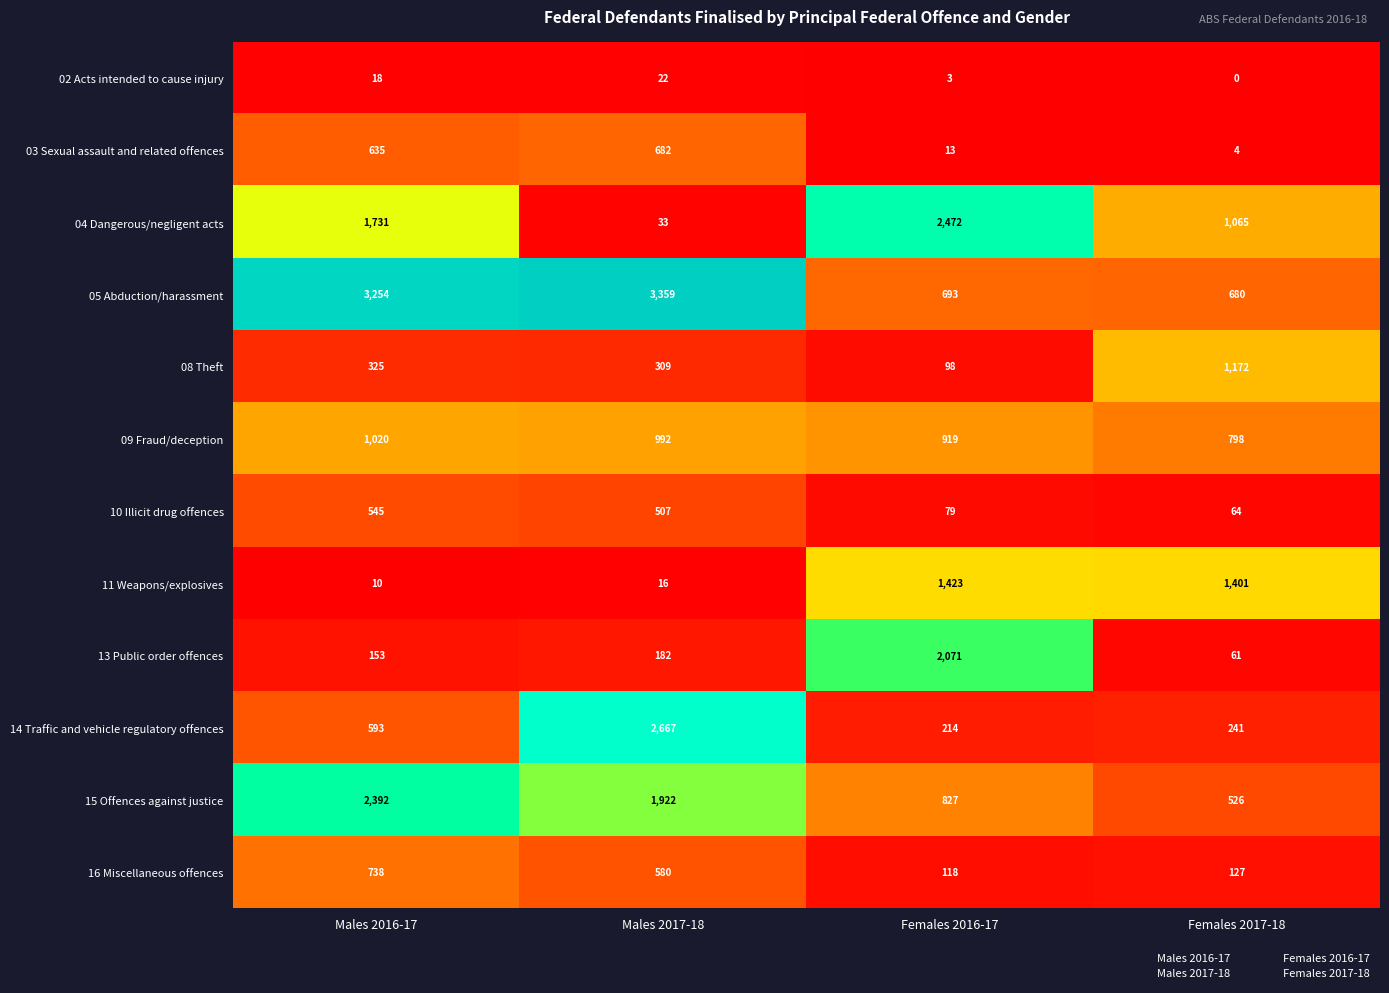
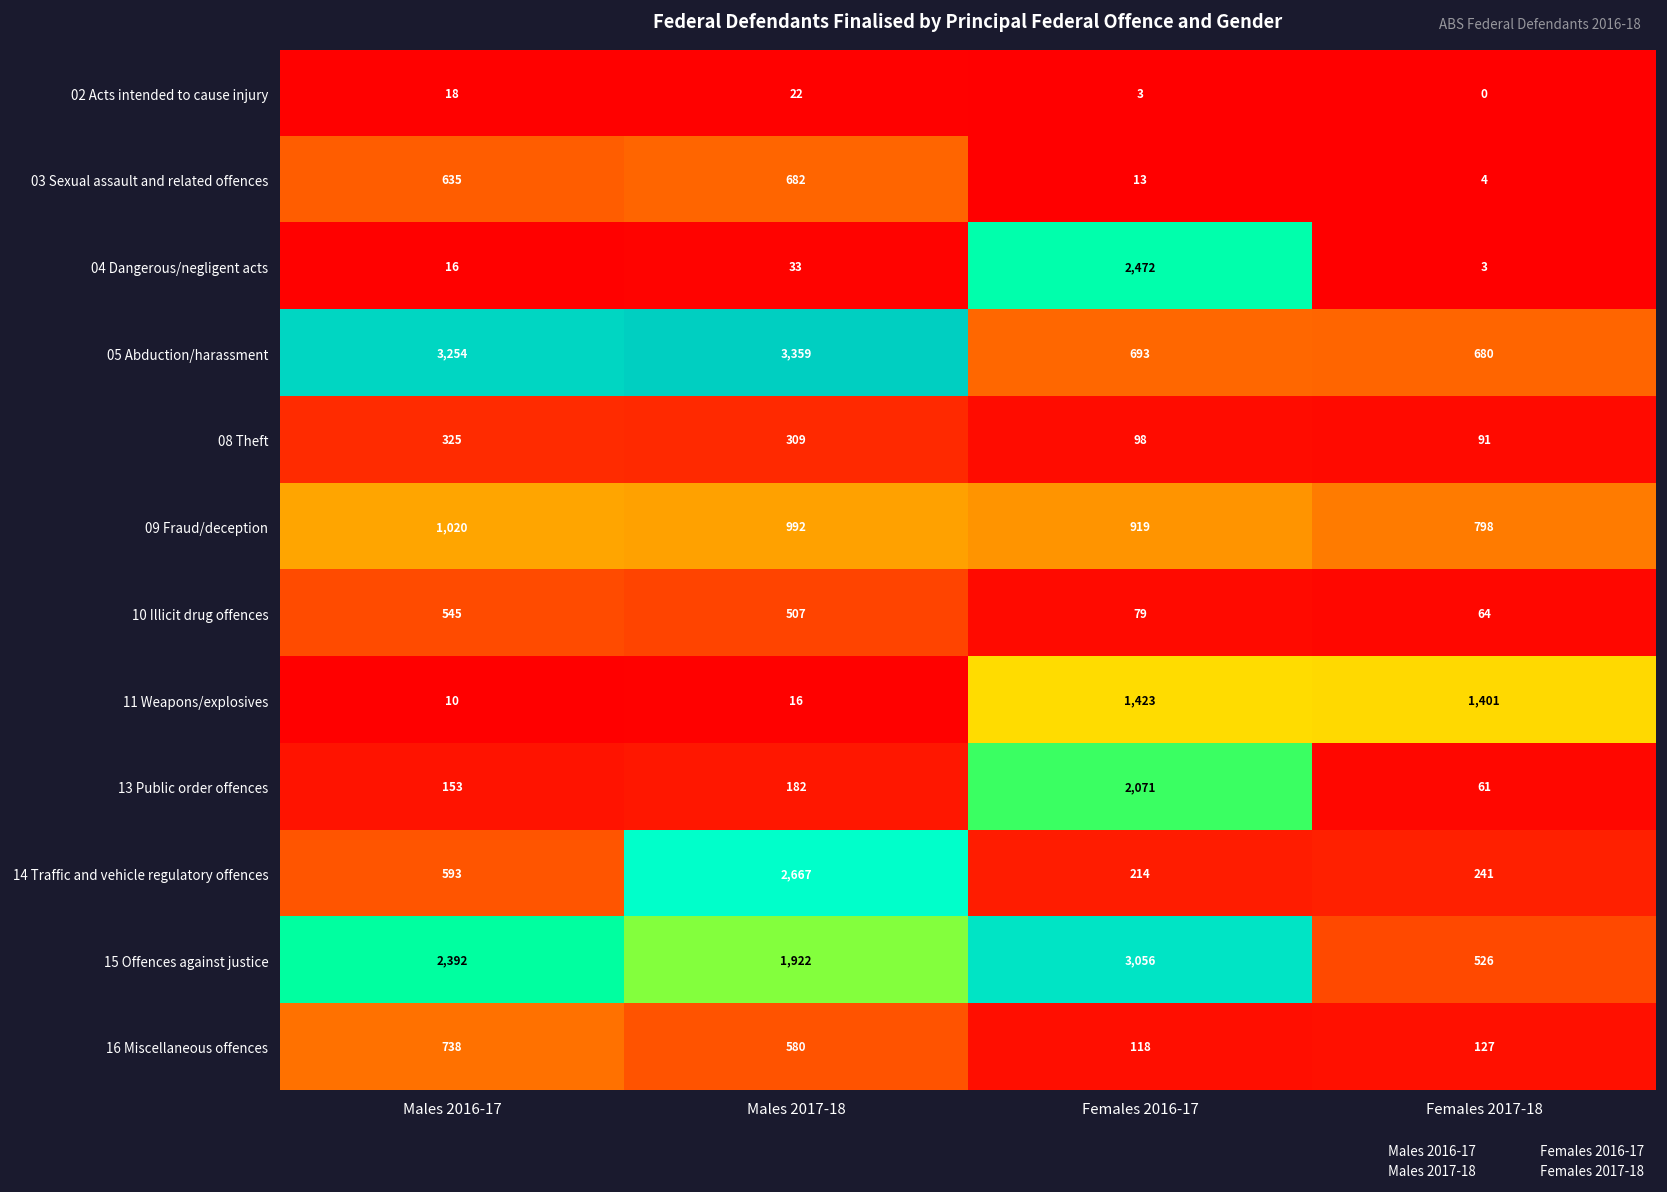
04 Dangerous/negligent acts, Males 2016-17: 1,731 -> 16
04 Dangerous/negligent acts, Females 2017-18: 1,065 -> 3
08 Theft, Females 2017-18: 1,172 -> 91
15 Offences against justice, Females 2016-17: 827 -> 3,056
